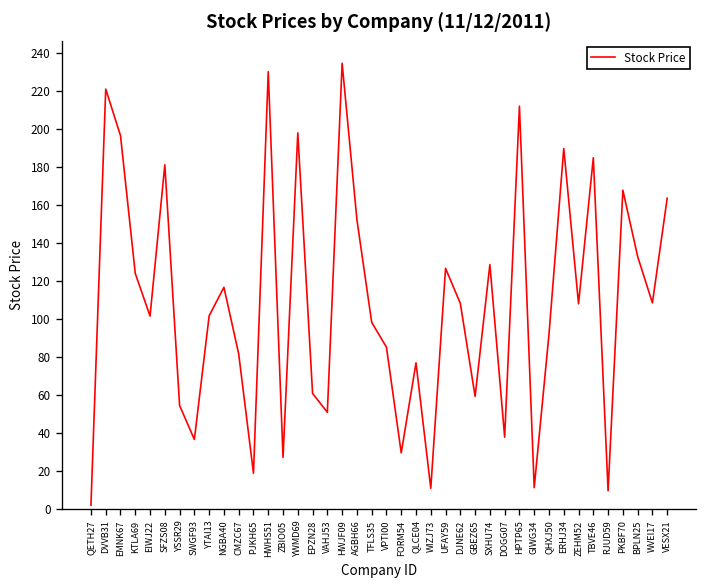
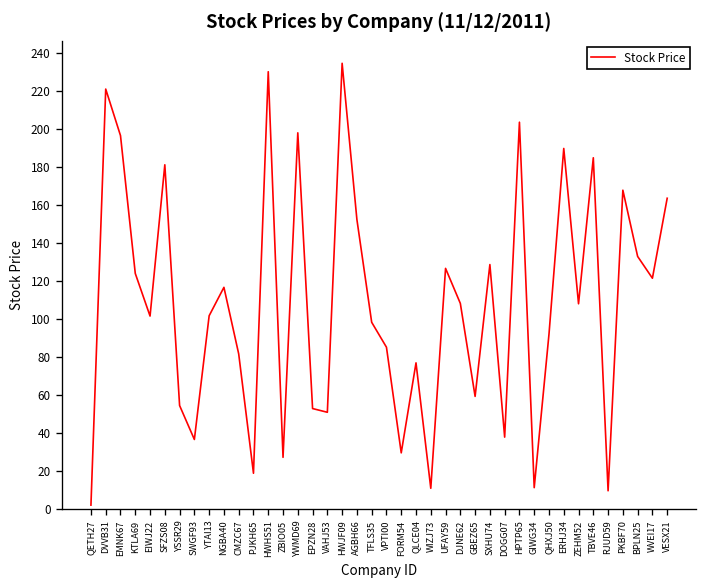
EPZN28: 61 -> 53
HPTP65: 212 -> 204
WVEI17: 108 -> 121
